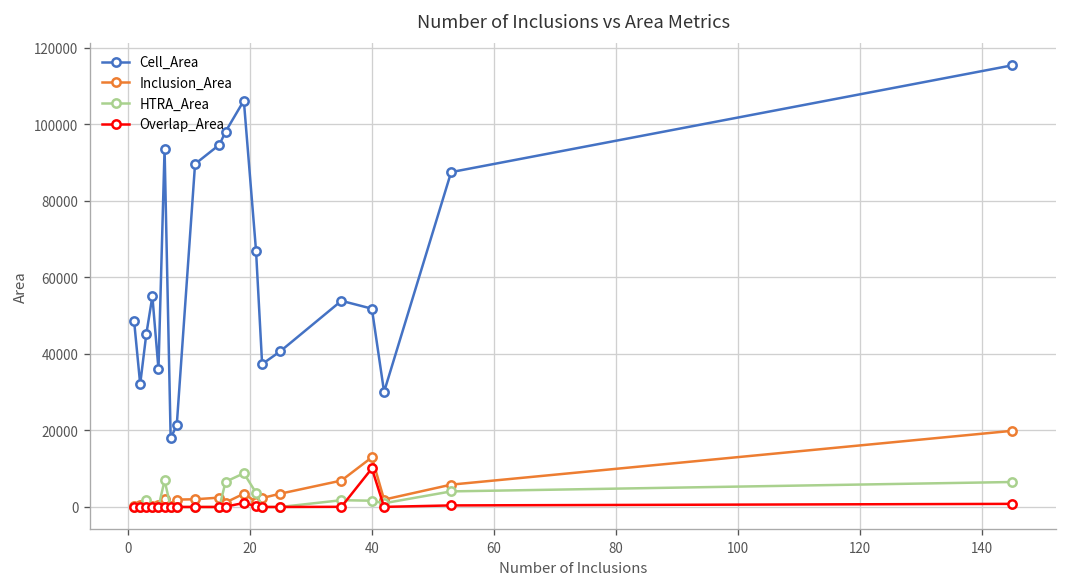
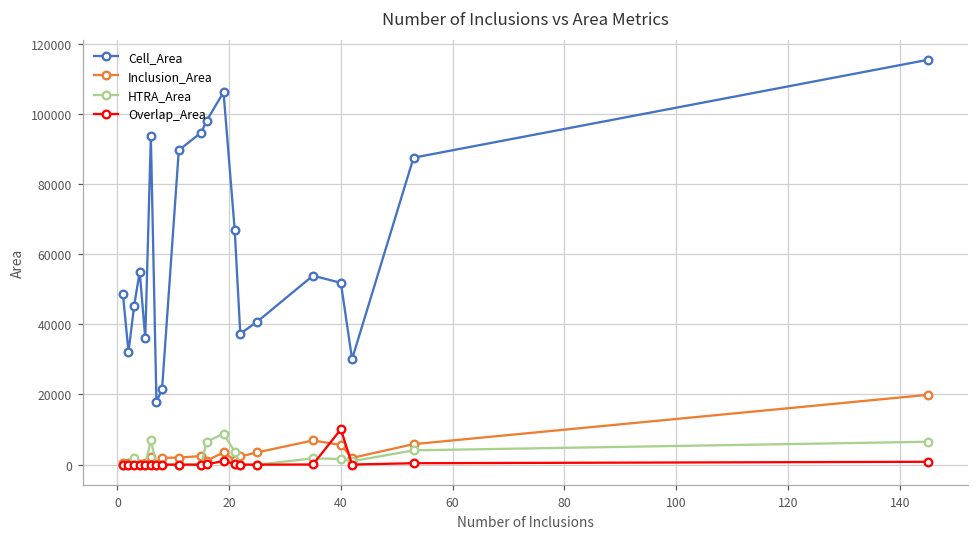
Inclusion_Area, 40: 13000 -> 6000
